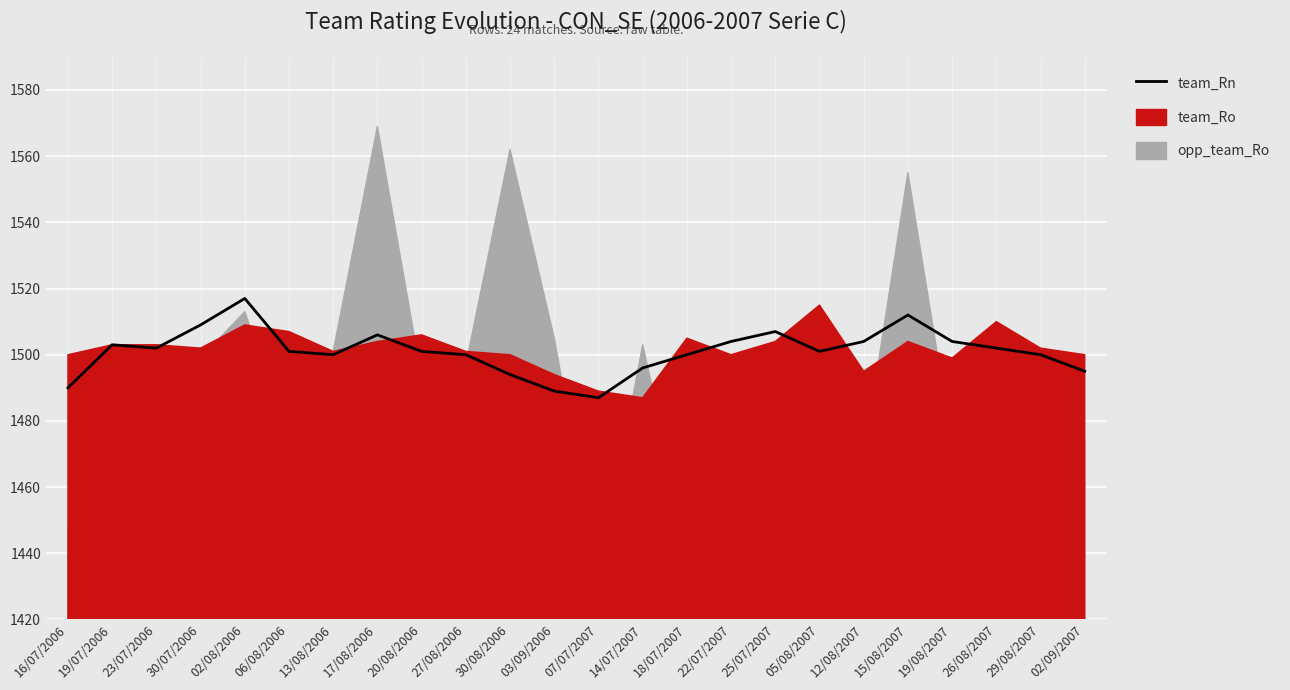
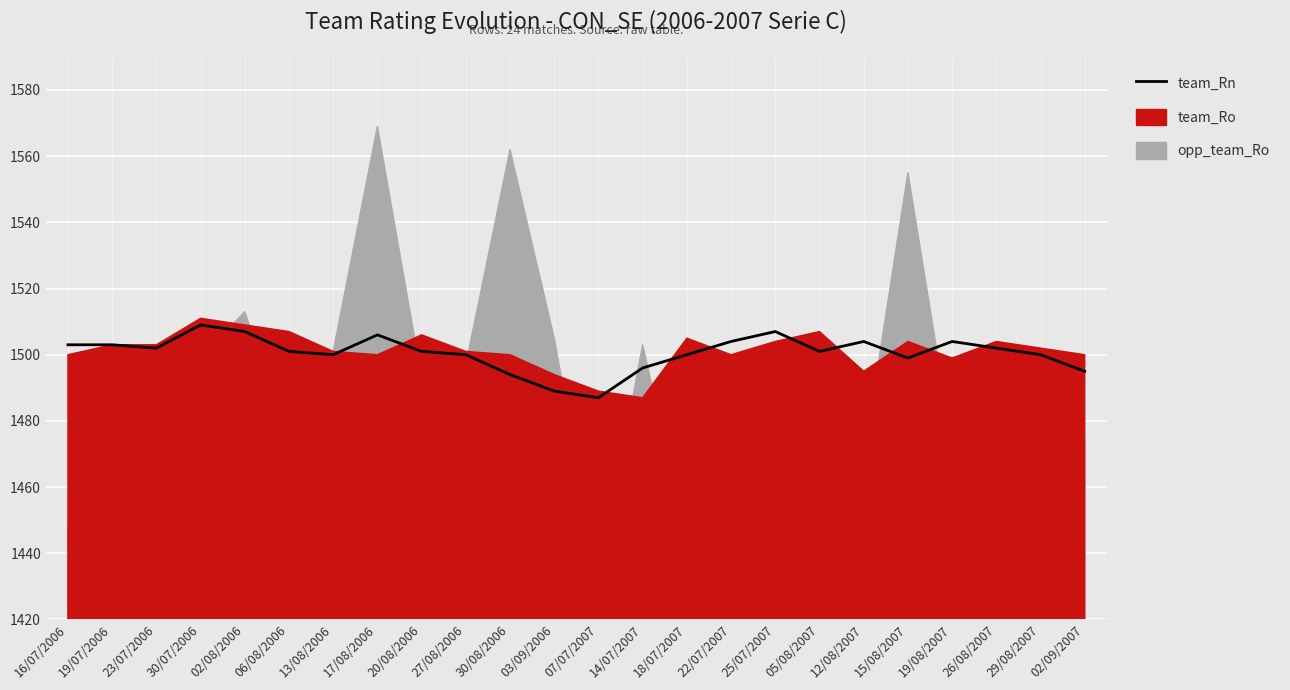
team_Rn, 16/07/2006: 1490 -> 1503
team_Ro, 30/07/2006: 1502 -> 1511
team_Rn, 02/08/2006: 1517 -> 1507
team_Ro, 17/08/2006: 1504 -> 1500
team_Ro, 05/08/2007: 1515 -> 1507
team_Rn, 15/08/2007: 1512 -> 1499
team_Ro, 26/08/2007: 1510 -> 1504
